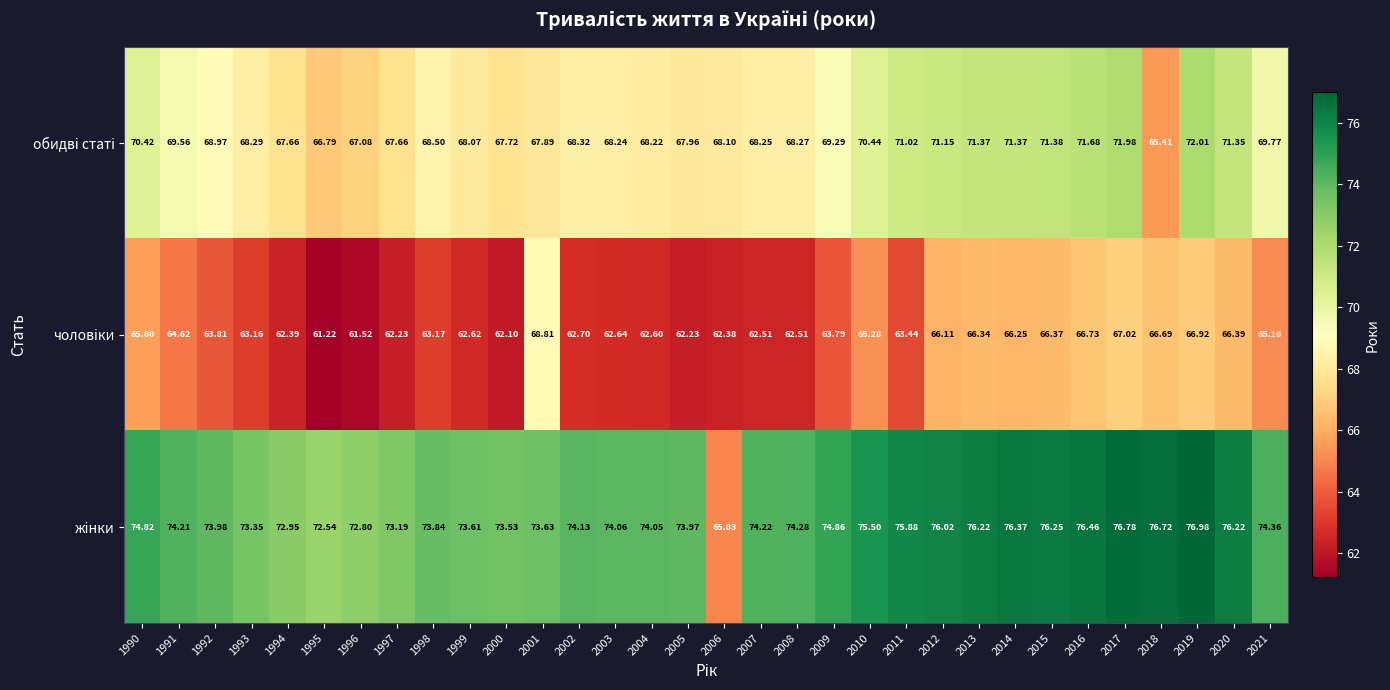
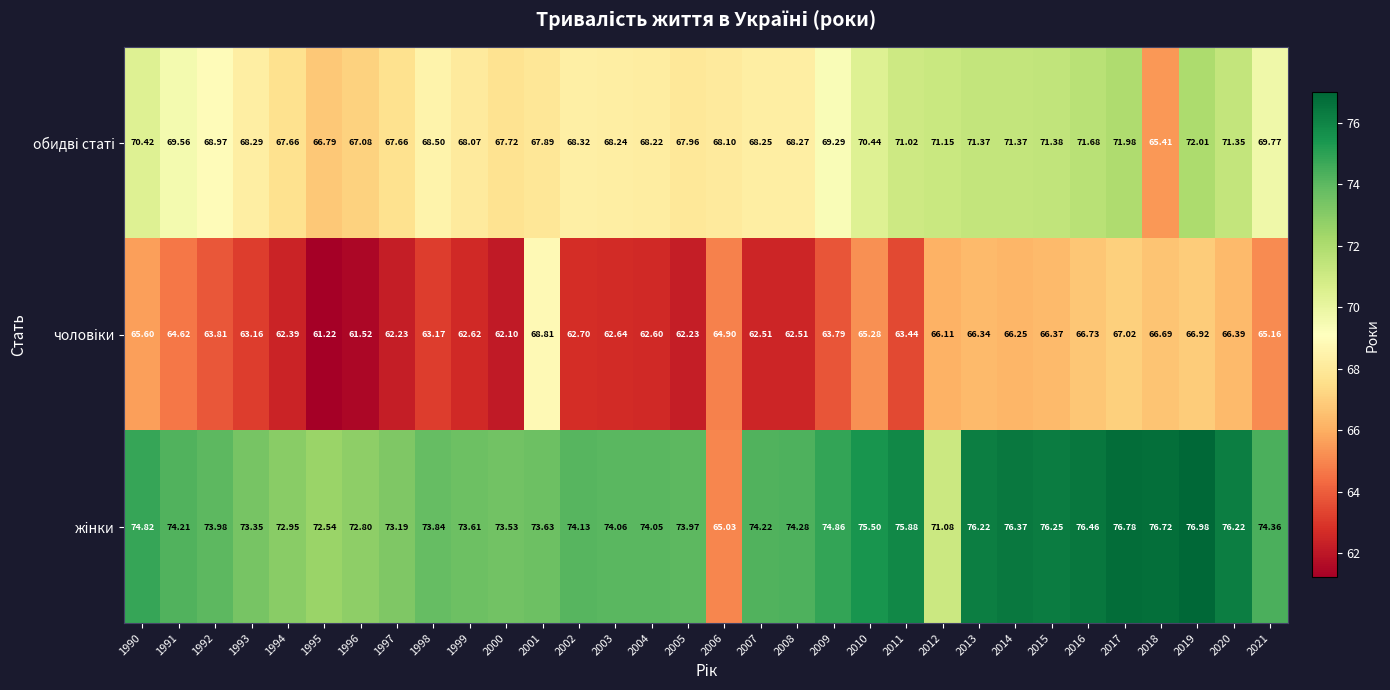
чоловіки, 2006: 62.38 -> 64.90
жінки, 2012: 76.02 -> 71.08
